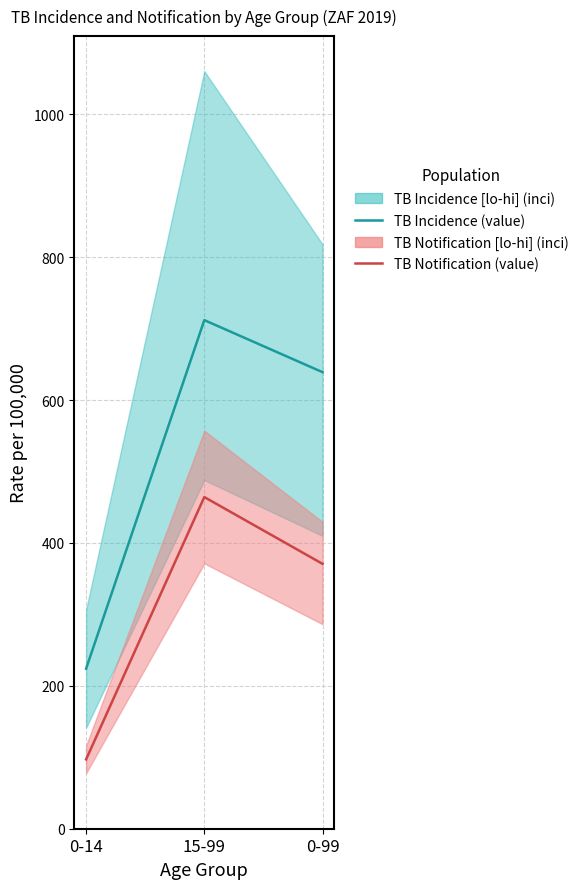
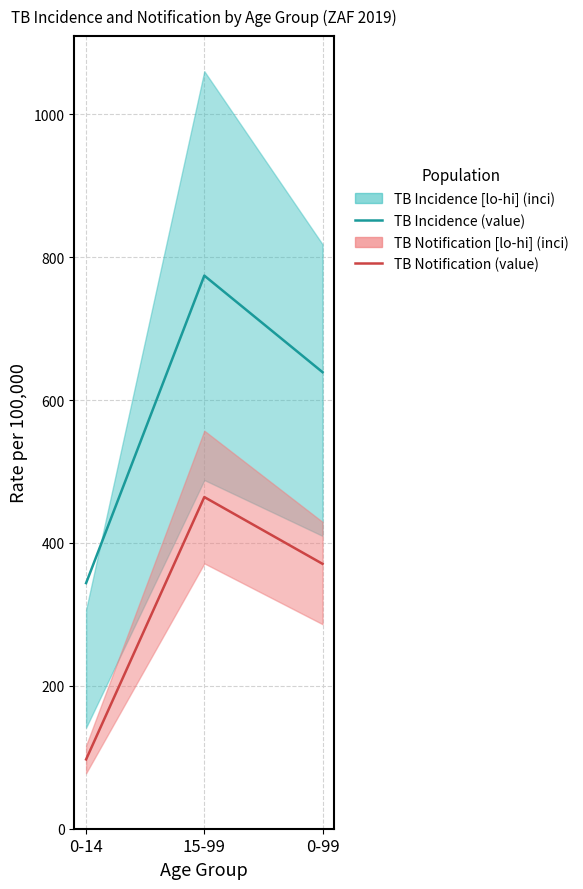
TB Incidence (value), 0-14: 220 -> 340
TB Incidence (value), 15-99: 710 -> 770
